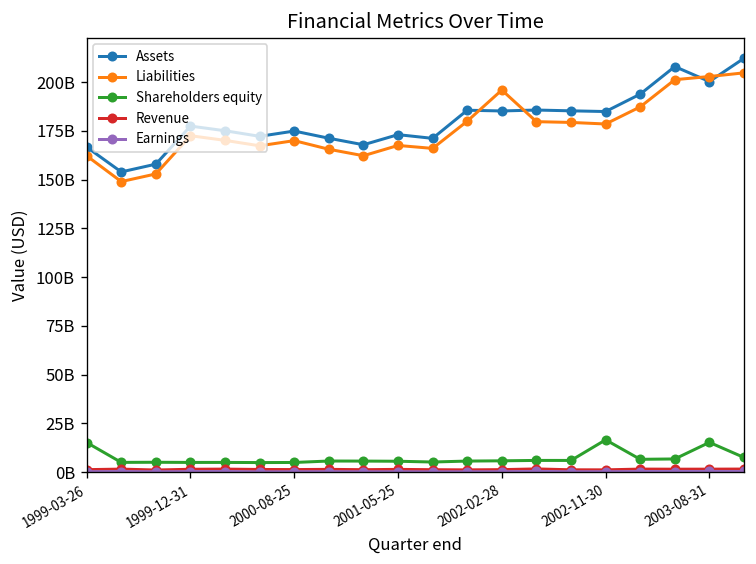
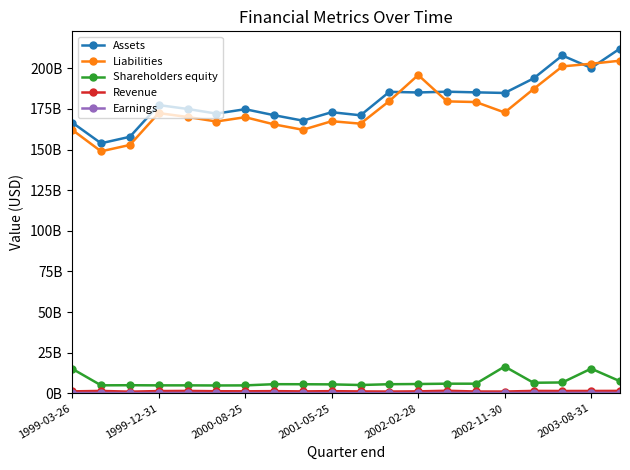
Liabilities, 2002-11-30: 178000000000 -> 173000000000
